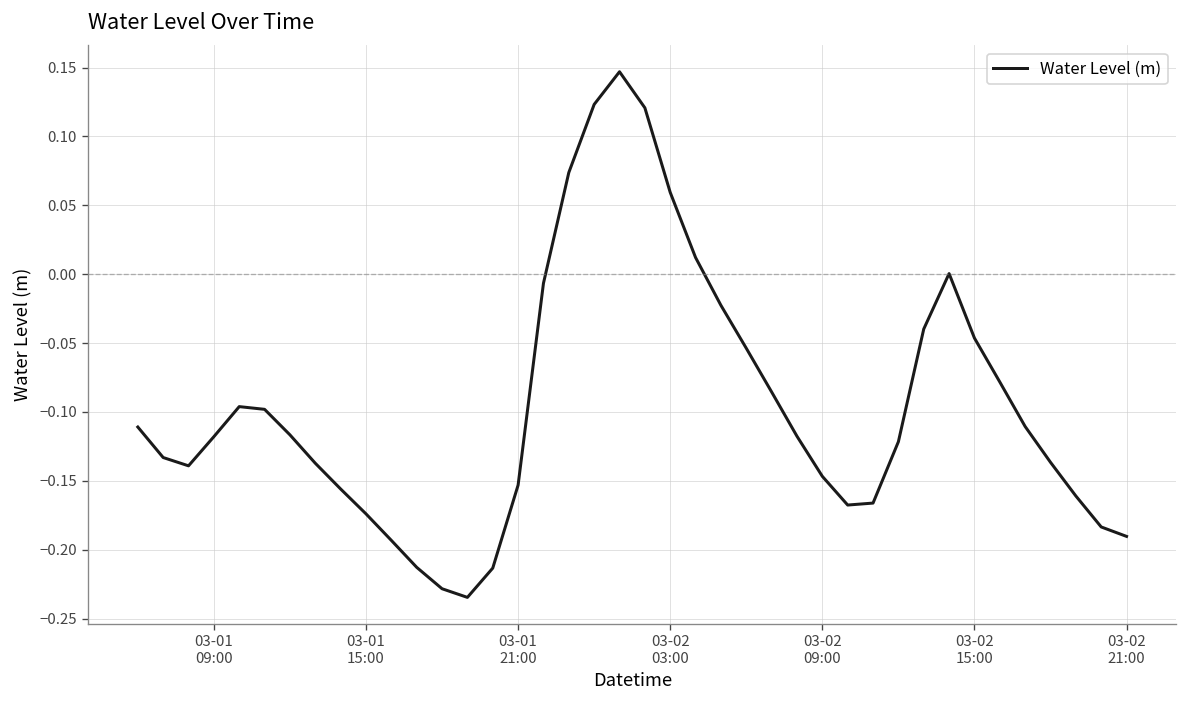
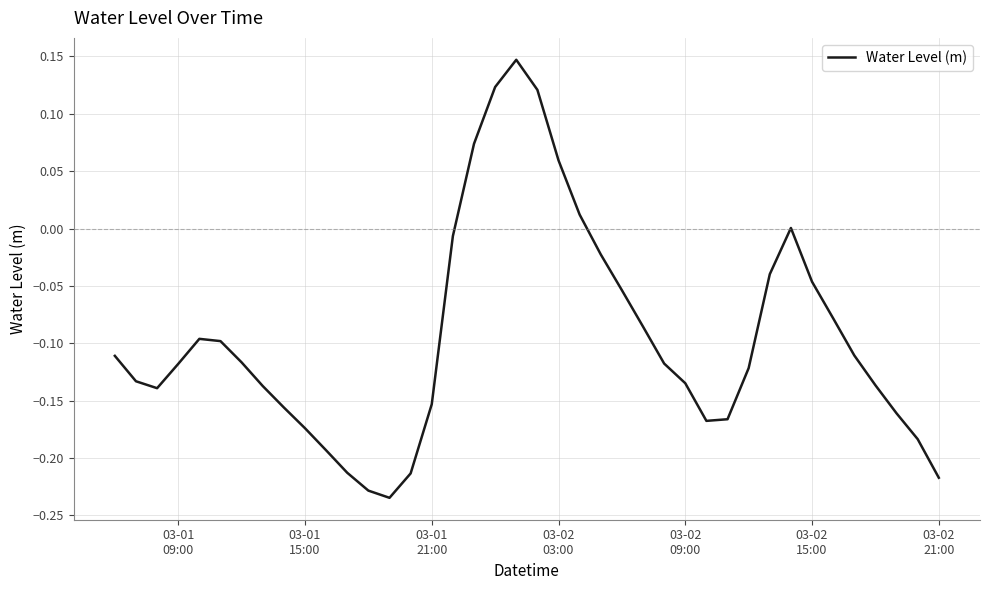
03-02 09:00: -0.147 -> -0.135
03-02 21:00: -0.190 -> -0.217
